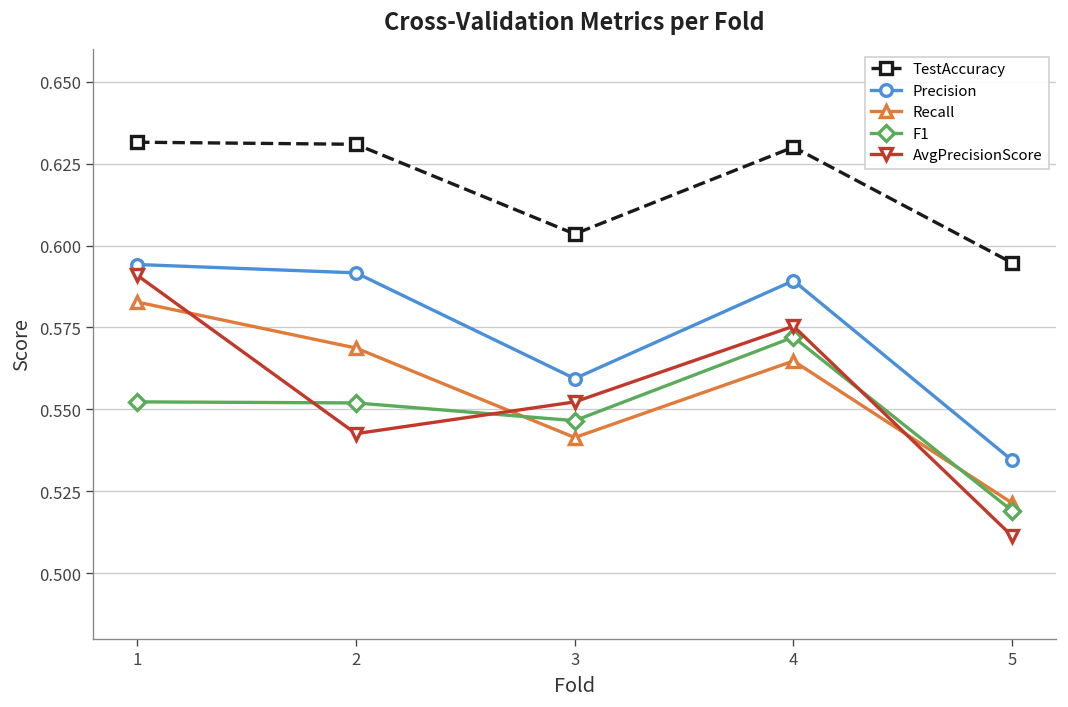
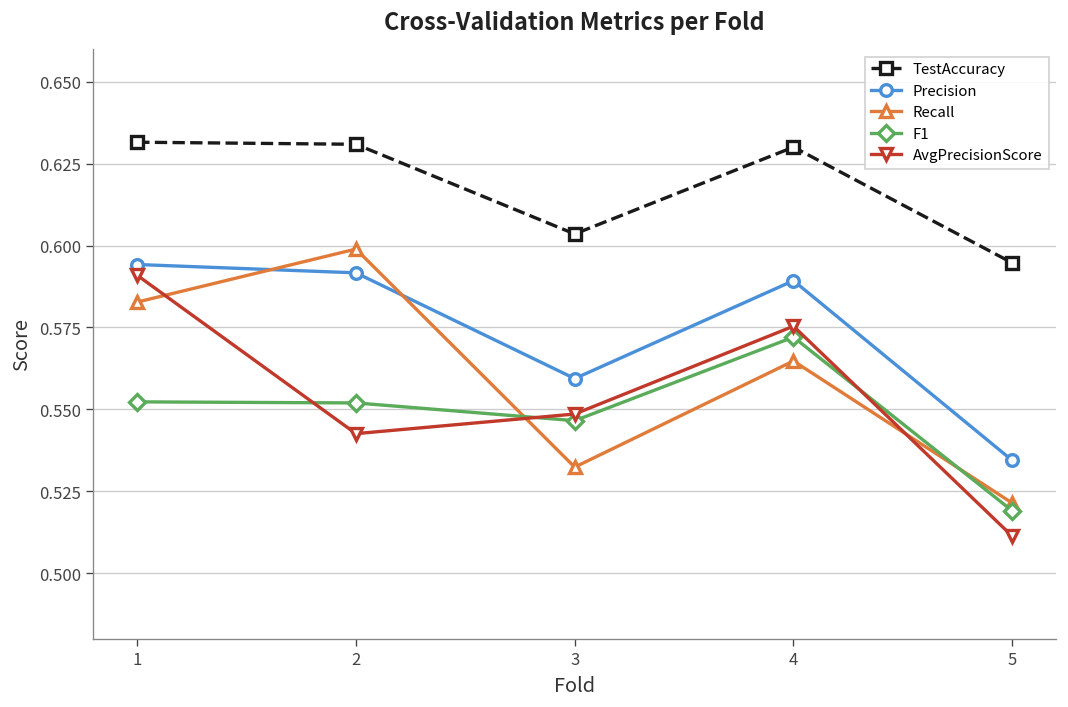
Recall, 2: 0.569 -> 0.599
Recall, 3: 0.541 -> 0.532
AvgPrecisionScore, 3: 0.552 -> 0.549
